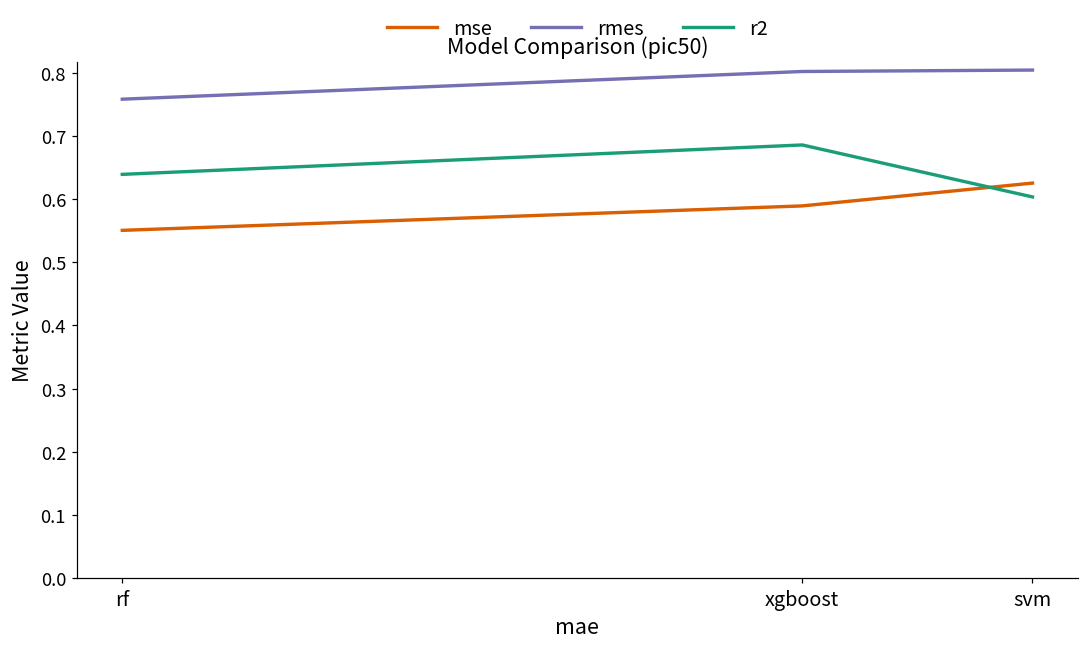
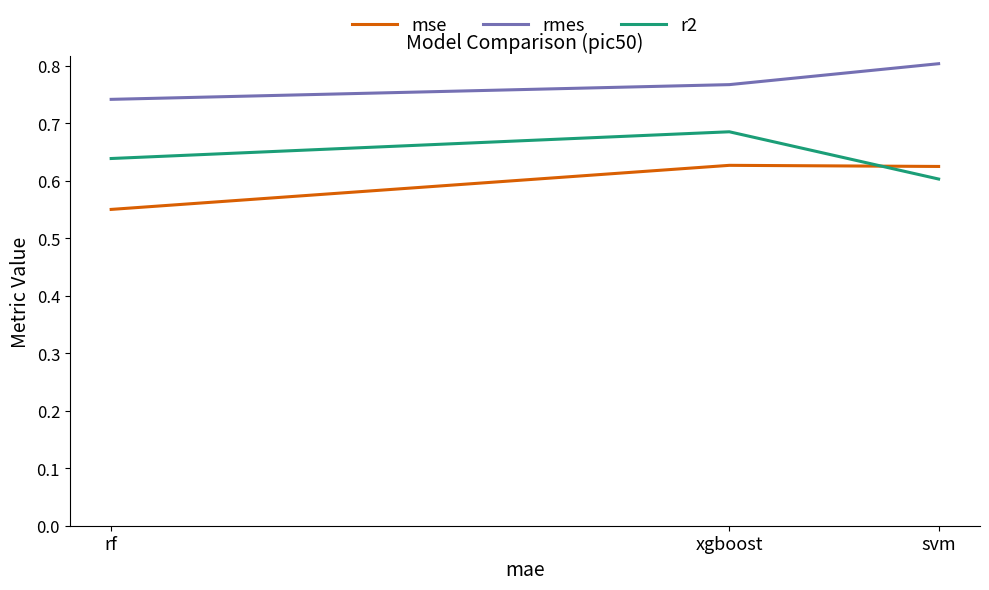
rmes, rf: 0.76 -> 0.74
mse, xgboost: 0.59 -> 0.63
rmes, xgboost: 0.80 -> 0.77
